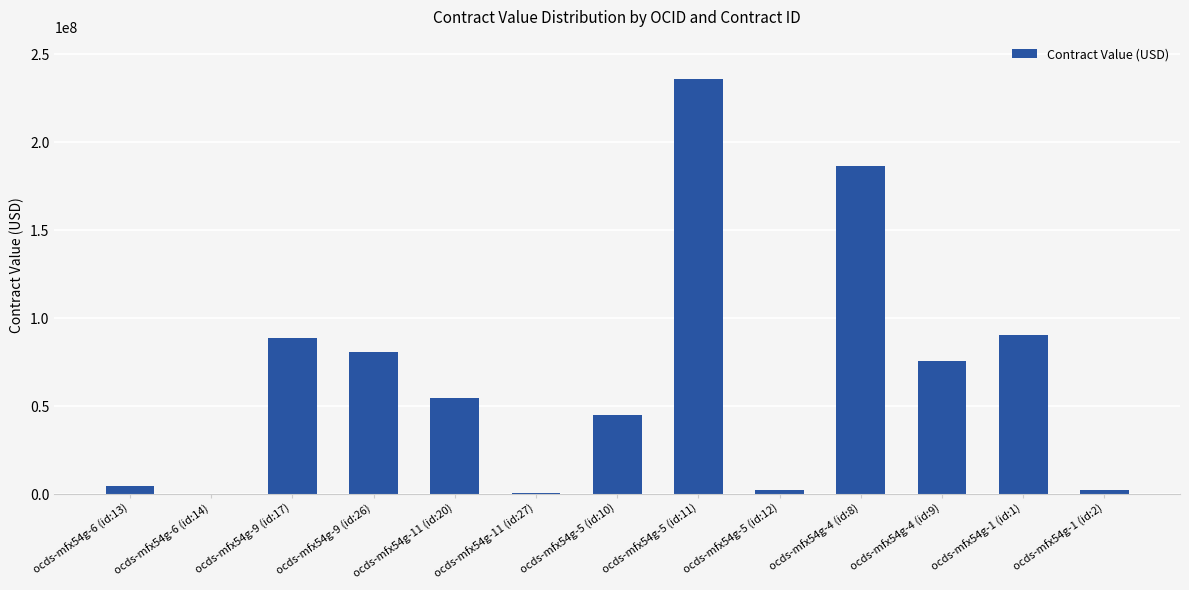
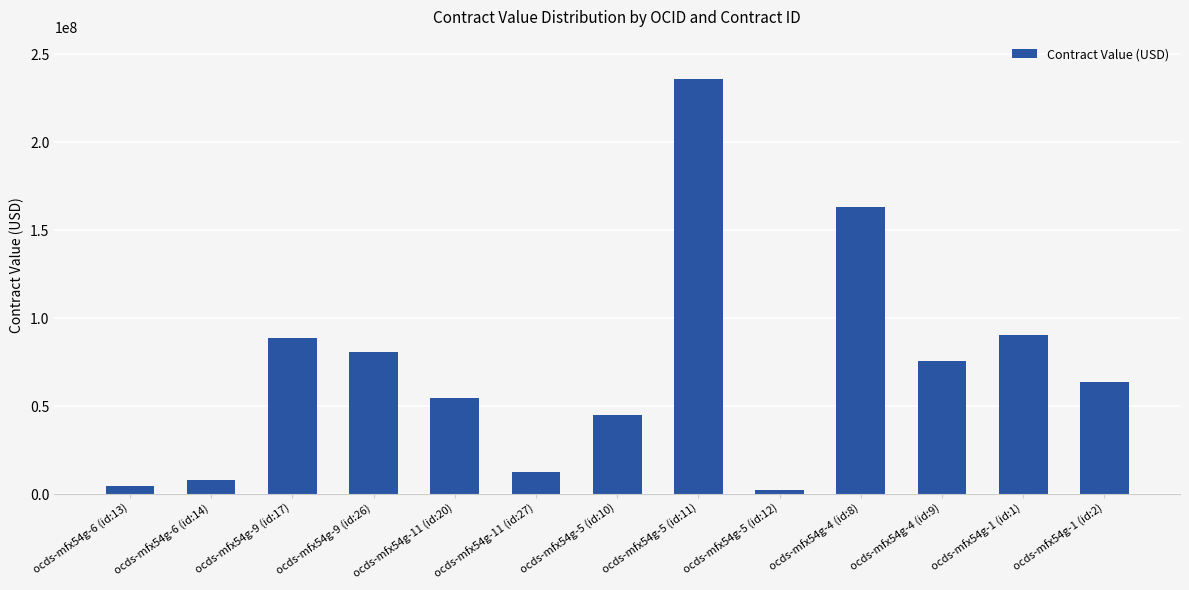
ocds-mfx54g-6 (id:14): 0 -> 8000000
ocds-mfx54g-11 (id:27): 1000000 -> 12000000
ocds-mfx54g-4 (id:8): 187000000 -> 163000000
ocds-mfx54g-1 (id:2): 3000000 -> 63000000
